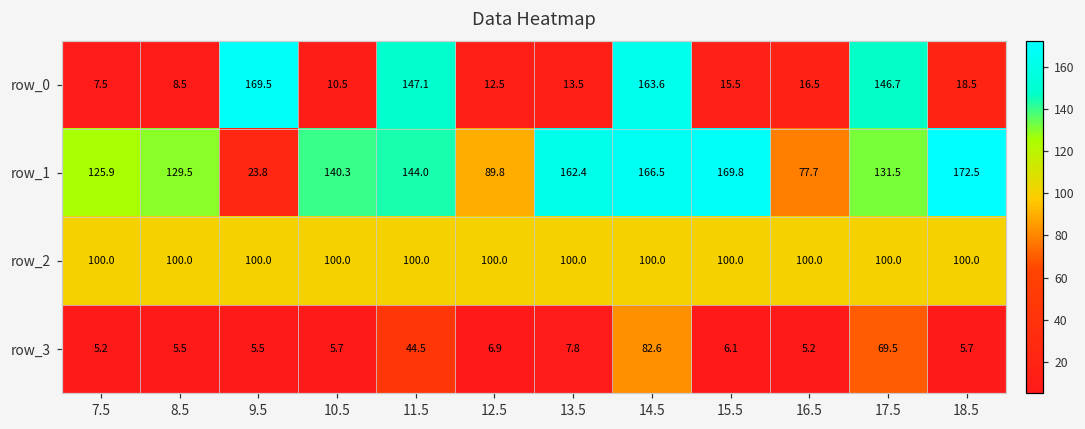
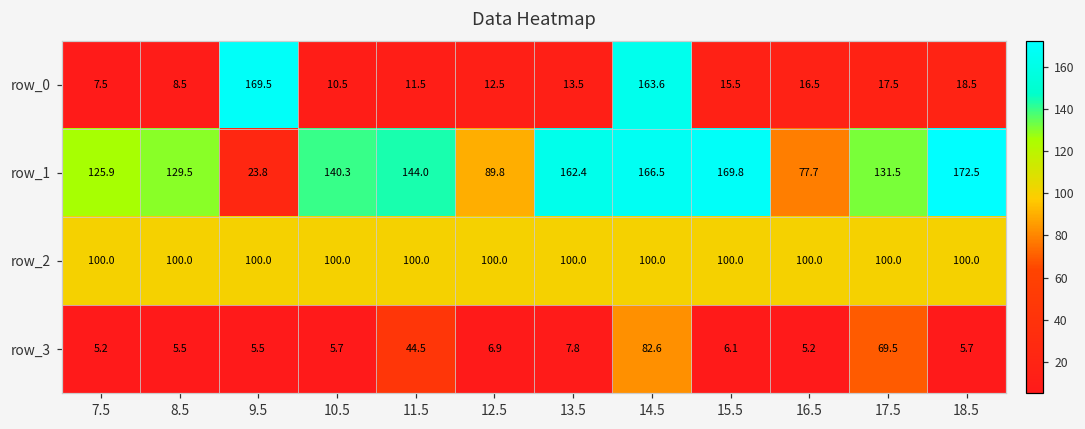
row_0, 11.5: 147.1 -> 11.5
row_0, 17.5: 146.7 -> 17.5
